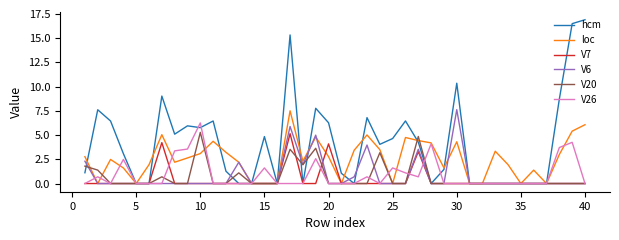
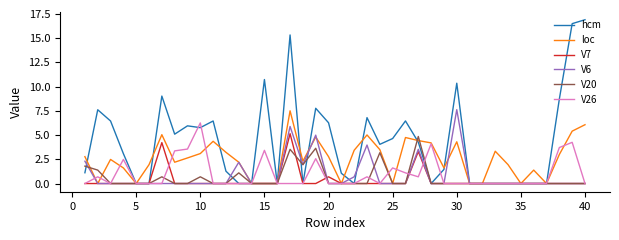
V20, 10: 5 -> 1
hcm, 15: 5 -> 11
V26, 15: 2 -> 3
V7, 20: 4 -> 1
